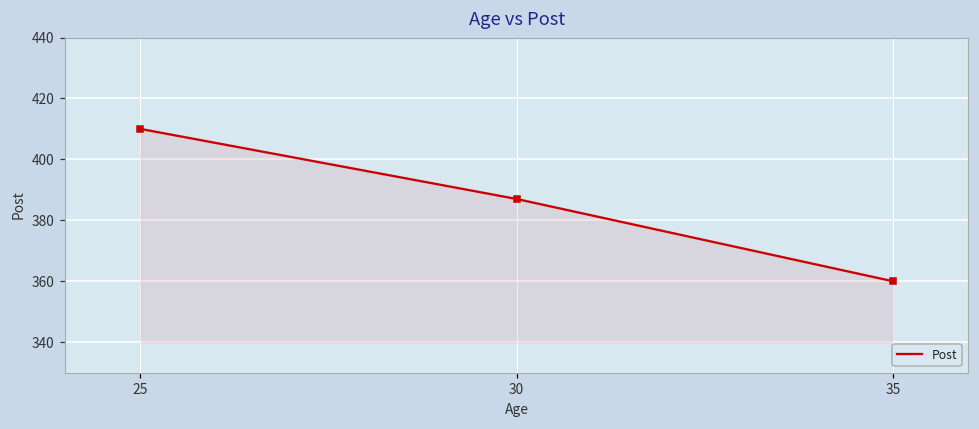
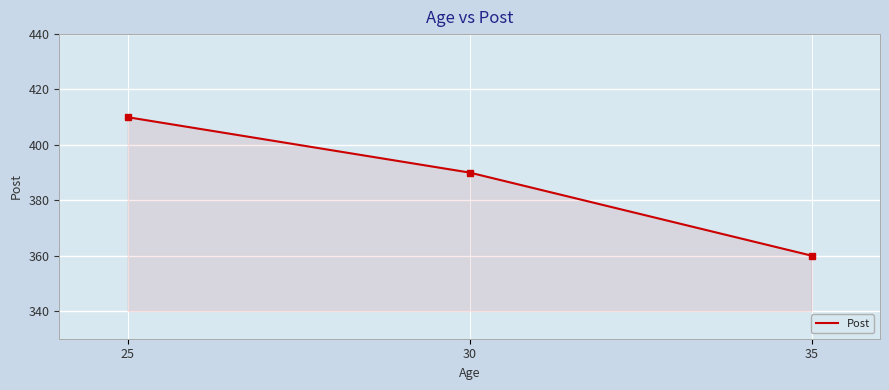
30: 387 -> 390
